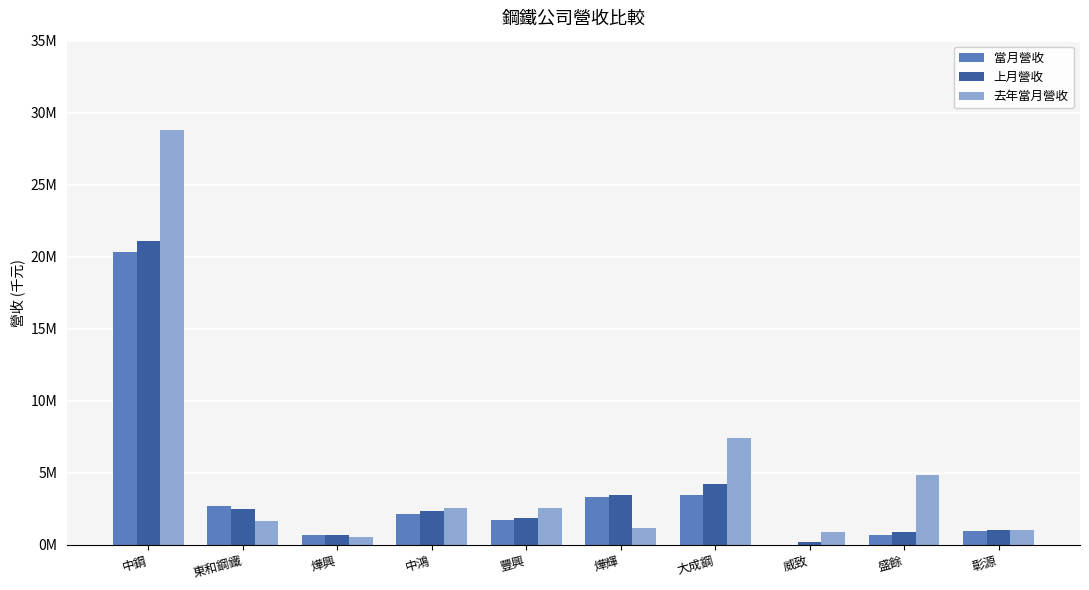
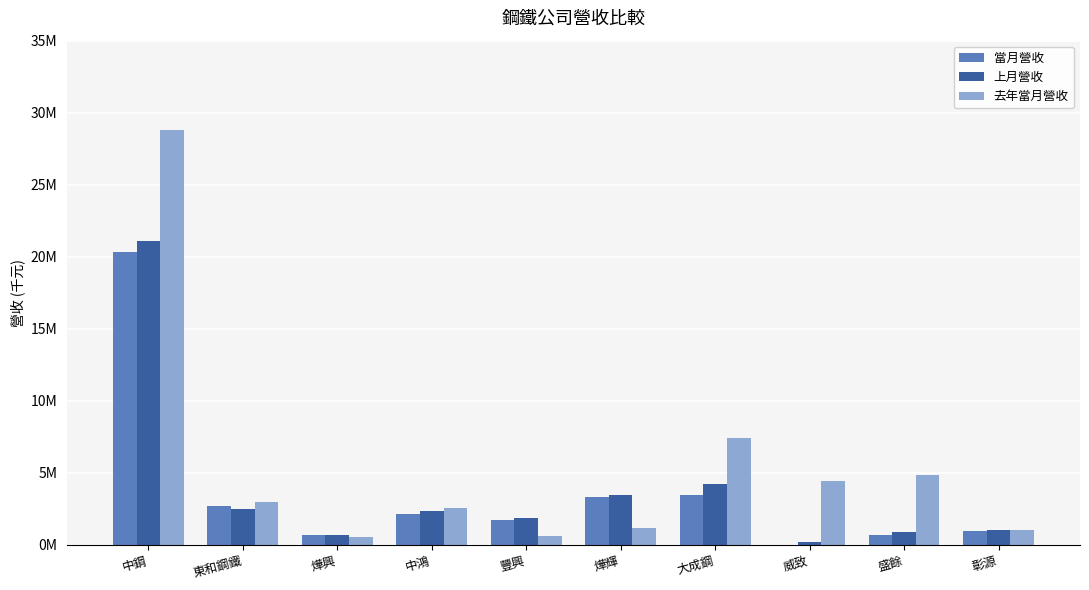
去年當月營收, 東和鋼鐵: 1700000 -> 3000000
去年當月營收, 豐興: 2600000 -> 600000
去年當月營收, 威致: 900000 -> 4400000
